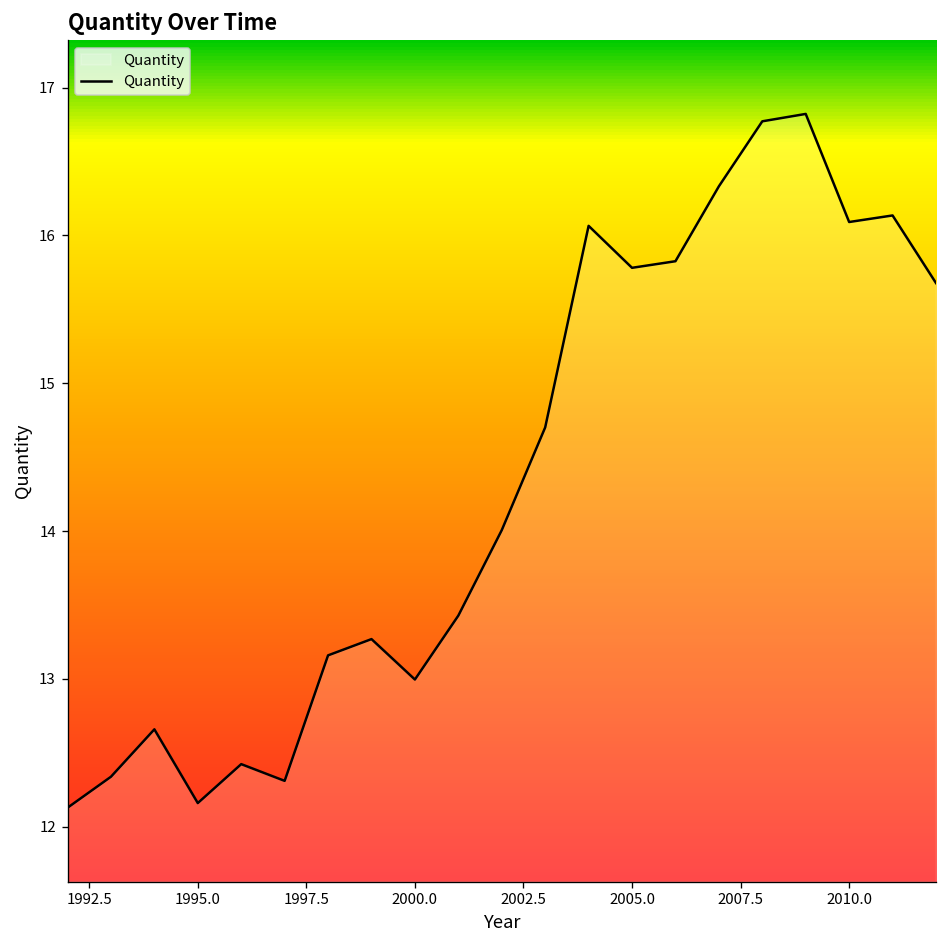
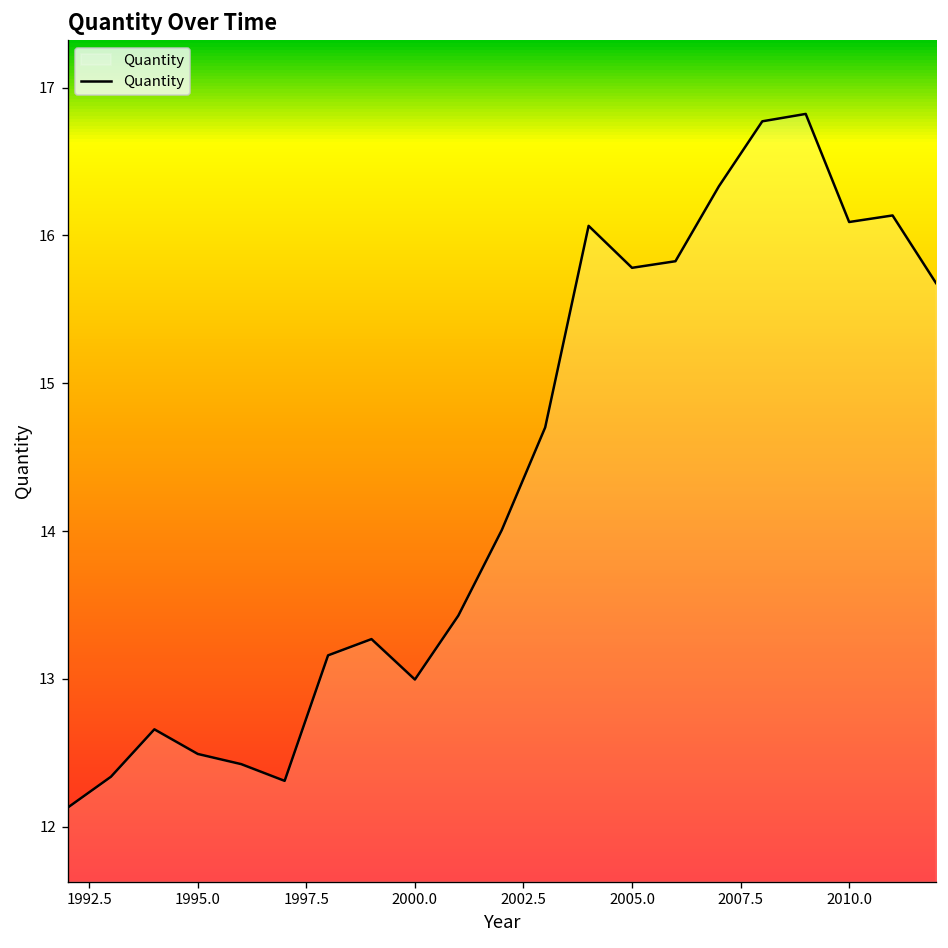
1995.0: 12.16 -> 12.49
